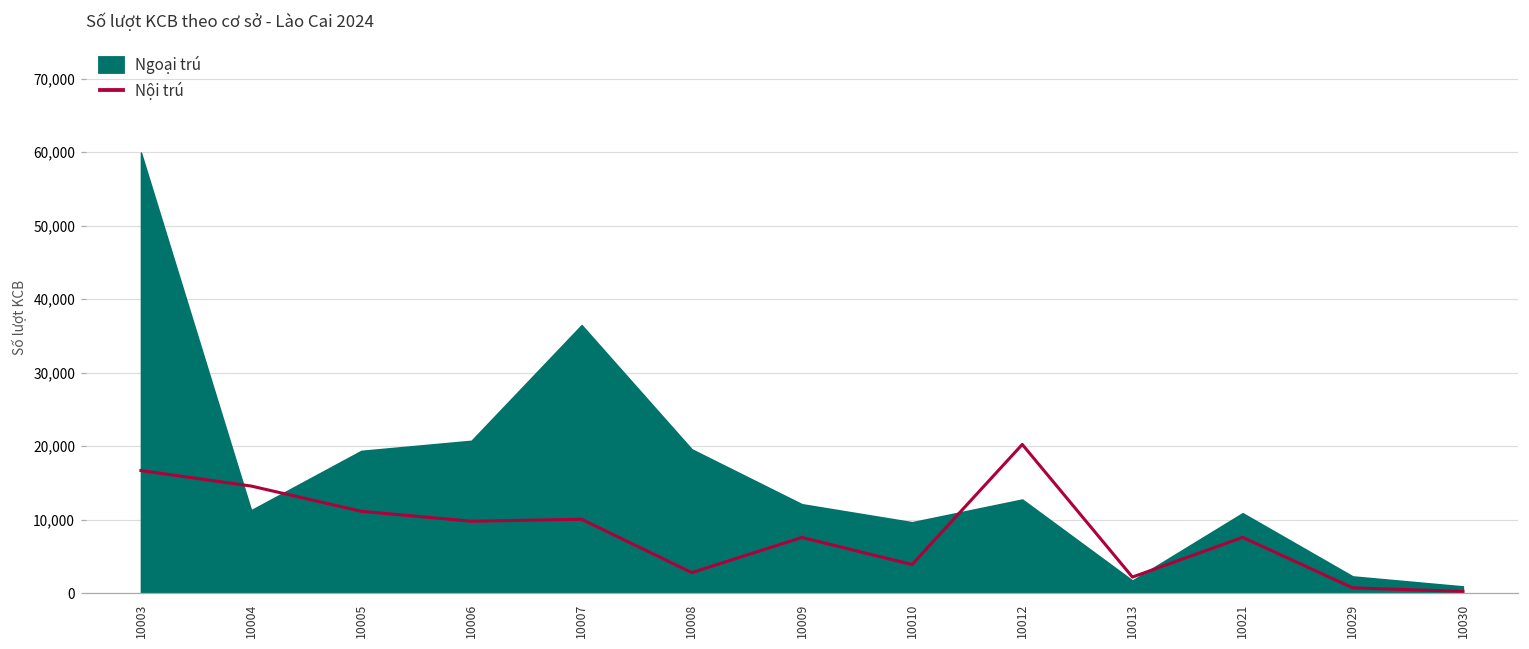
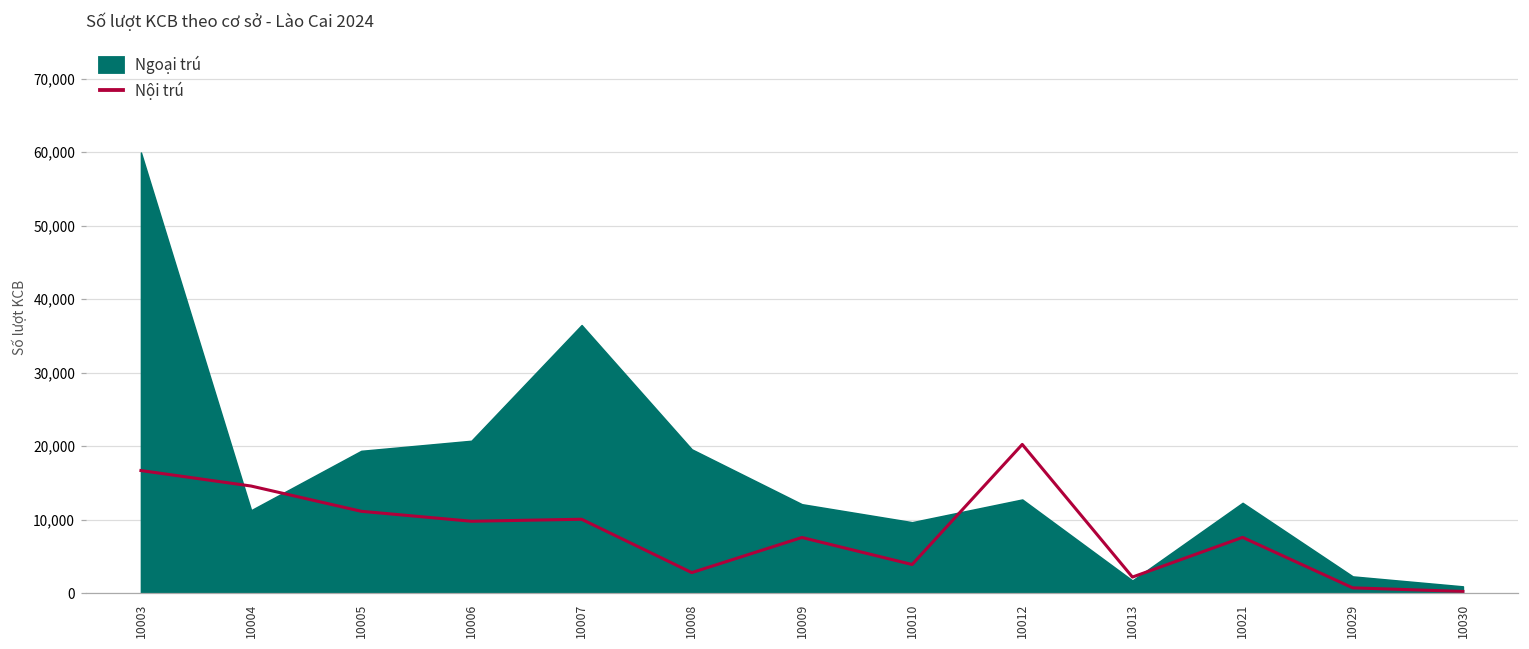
Ngoại trú, 10021: 11,000 -> 12,000
